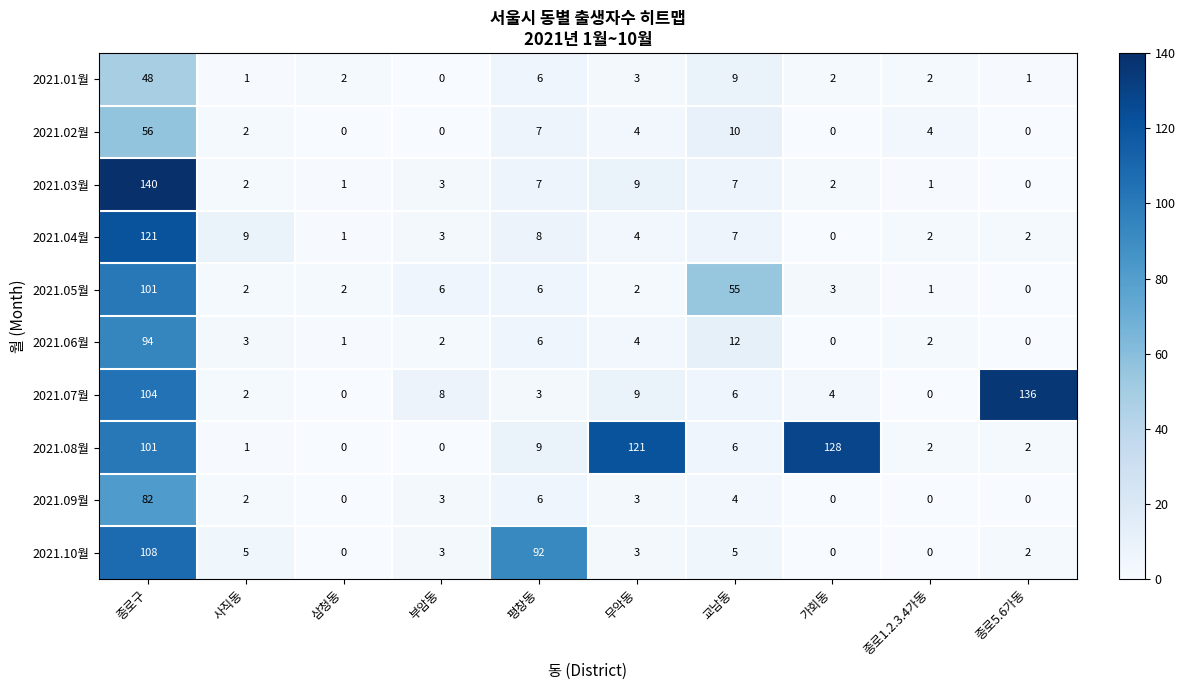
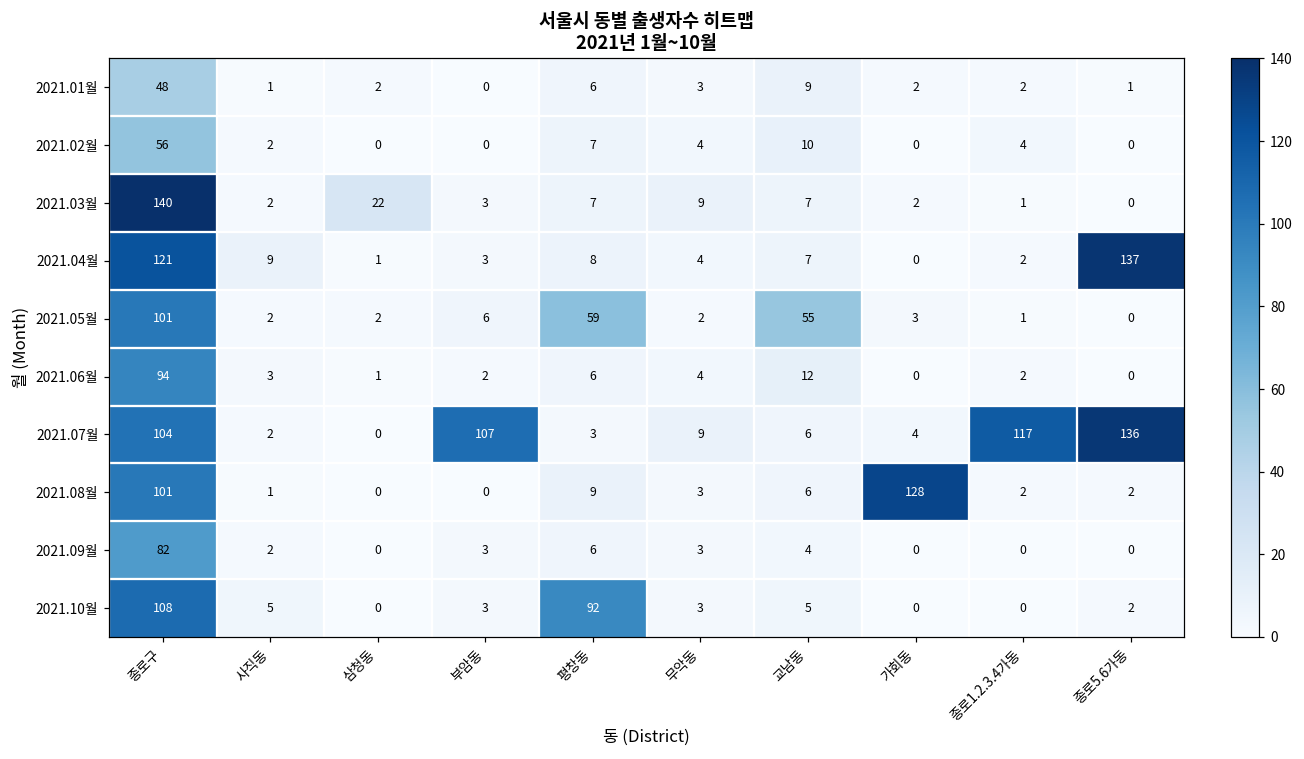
2021.03월, 삼청동: 1 -> 22
2021.04월, 종로5.6가동: 2 -> 137
2021.05월, 평창동: 6 -> 59
2021.07월, 부암동: 8 -> 107
2021.07월, 종로1.2.3.4가동: 0 -> 117
2021.08월, 무악동: 121 -> 3
